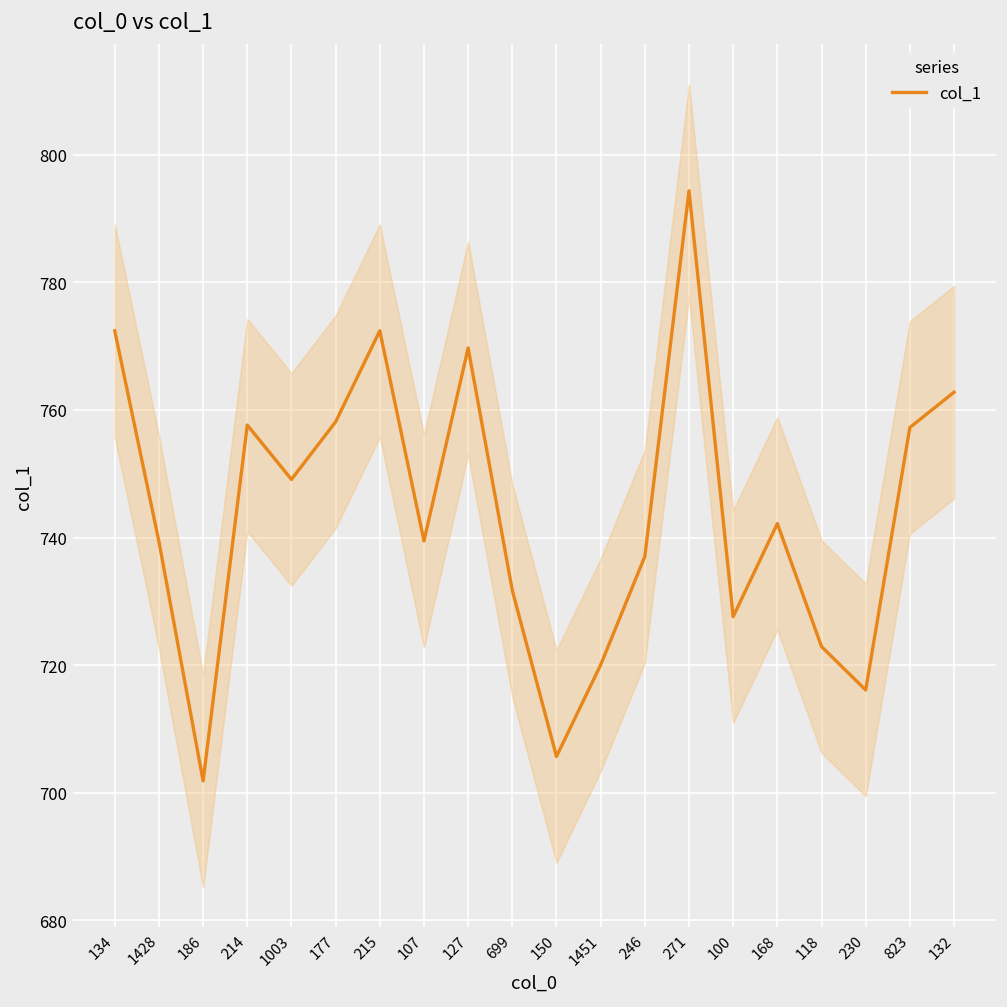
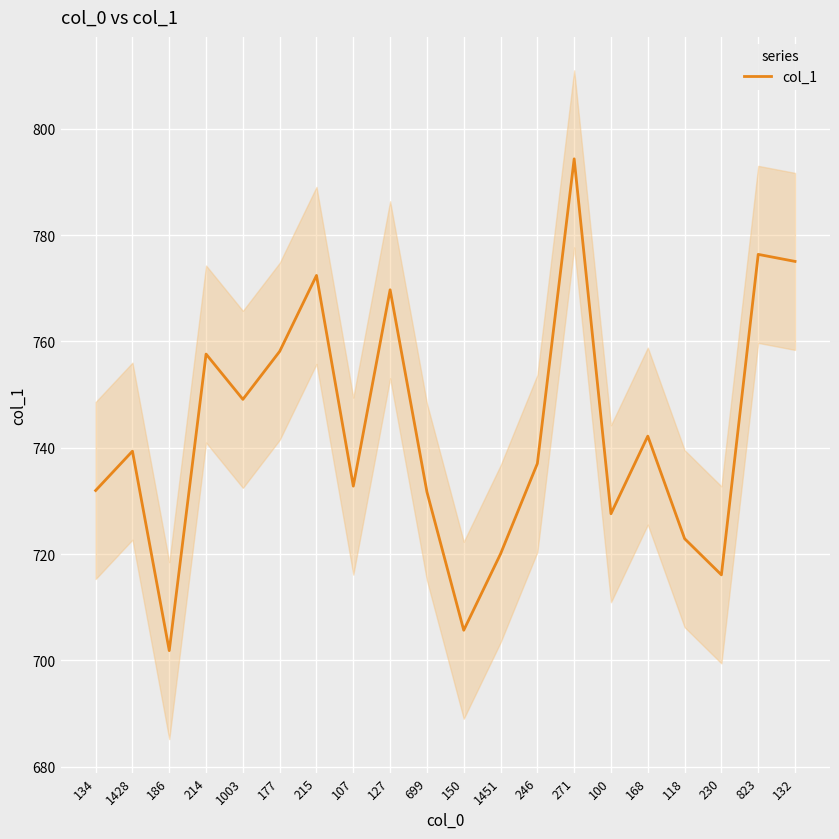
col_1, 134: 772 -> 732
col_1, 107: 739 -> 733
col_1, 823: 757 -> 776
col_1, 132: 763 -> 775
